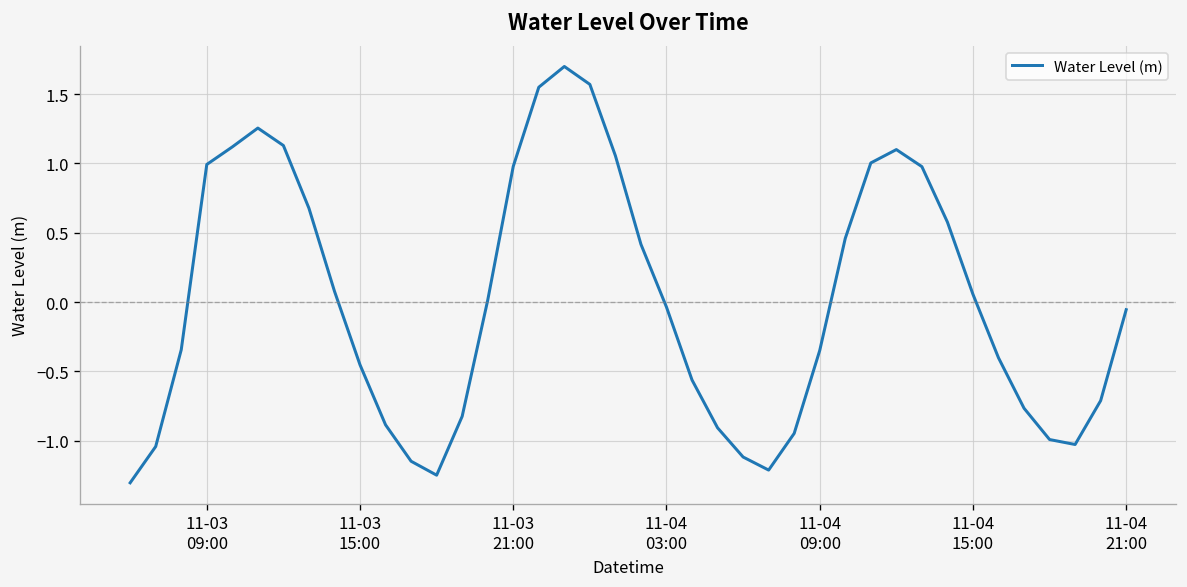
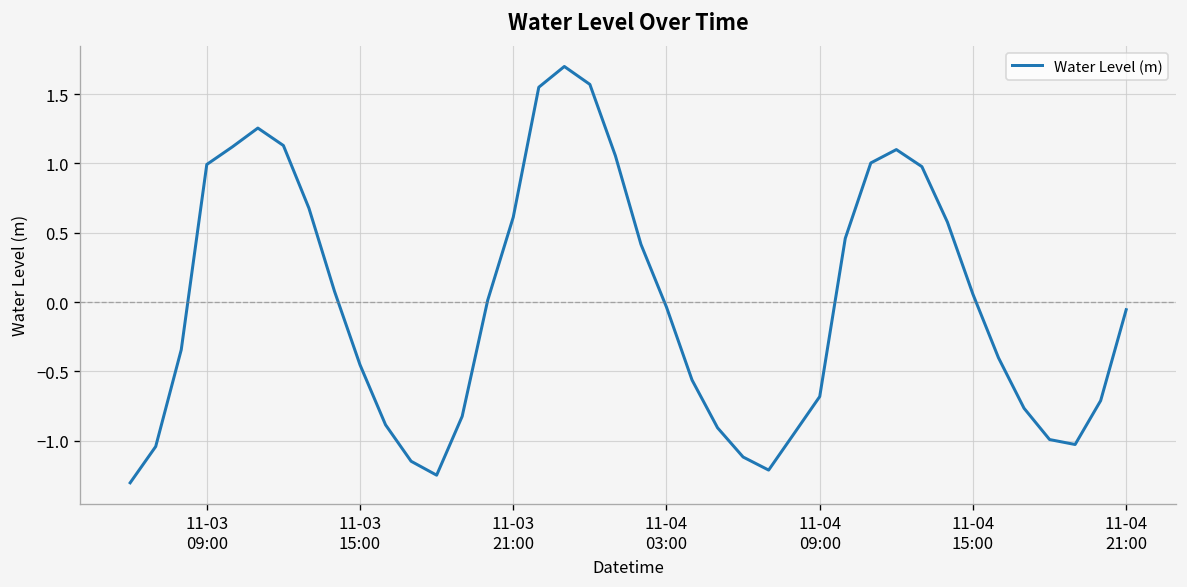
11-03 21:00: 0.98 -> 0.61
11-04 09:00: -0.35 -> -0.68
